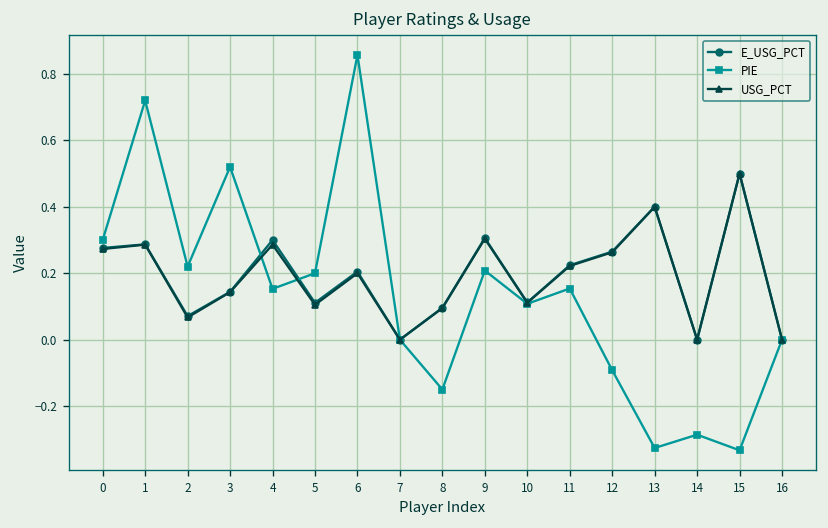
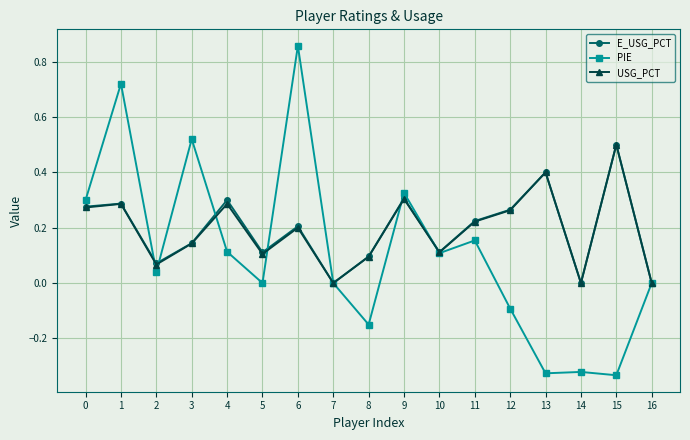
PIE, 2: 0.22 -> 0.04
PIE, 4: 0.15 -> 0.11
PIE, 5: 0.2 -> 0.0
PIE, 9: 0.21 -> 0.33
PIE, 14: -0.29 -> -0.32
